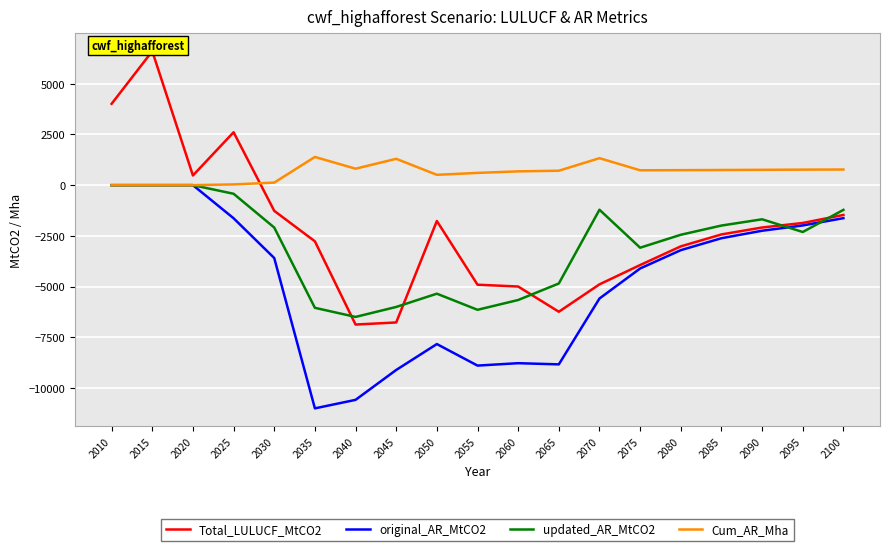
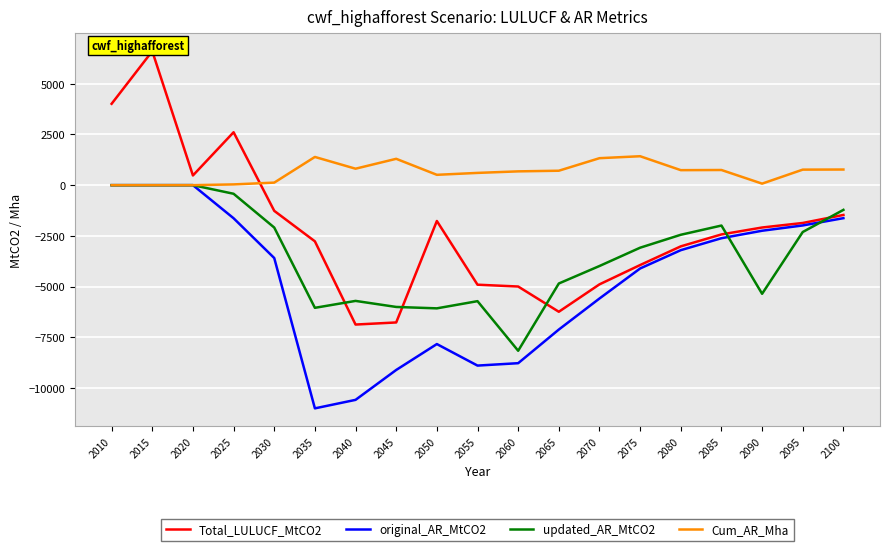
updated_AR_MtCO2, 2040: -6500 -> -5700
updated_AR_MtCO2, 2050: -5400 -> -6100
updated_AR_MtCO2, 2055: -6100 -> -5700
updated_AR_MtCO2, 2060: -5700 -> -8200
original_AR_MtCO2, 2065: -8800 -> -7100
updated_AR_MtCO2, 2070: -1200 -> -4000
Cum_AR_Mha, 2075: 700 -> 1400
updated_AR_MtCO2, 2090: -1700 -> -5400
Cum_AR_Mha, 2090: 800 -> 100
